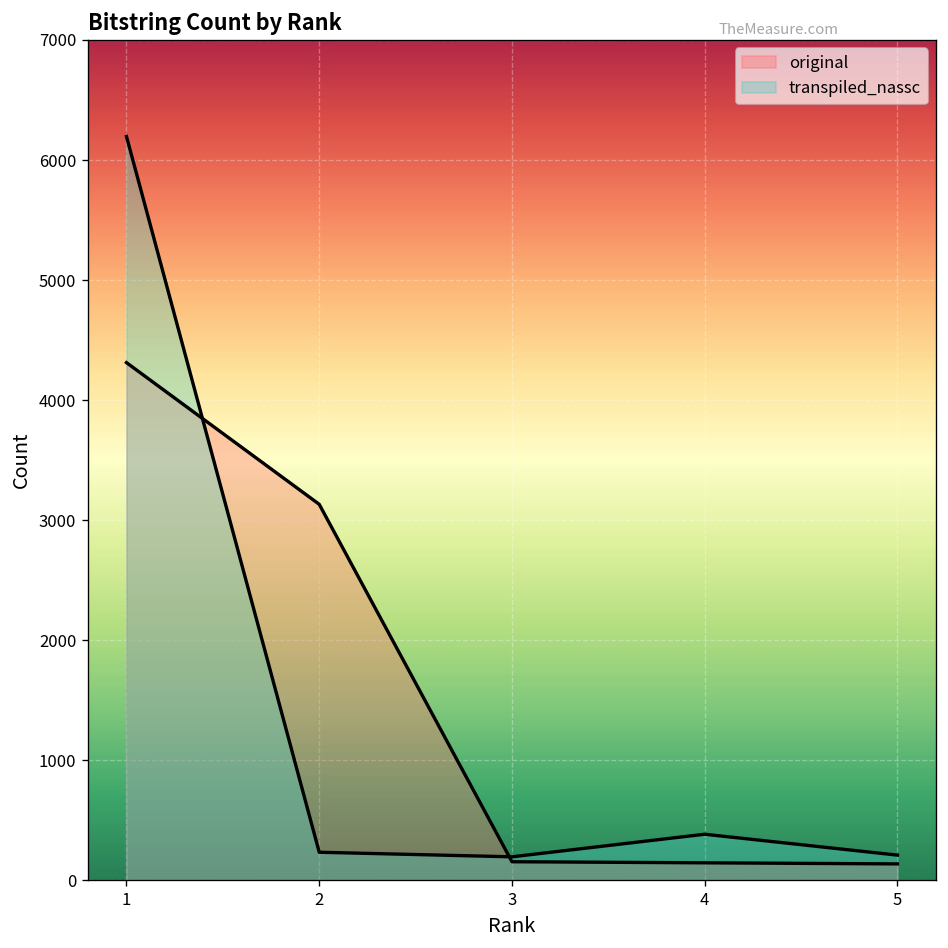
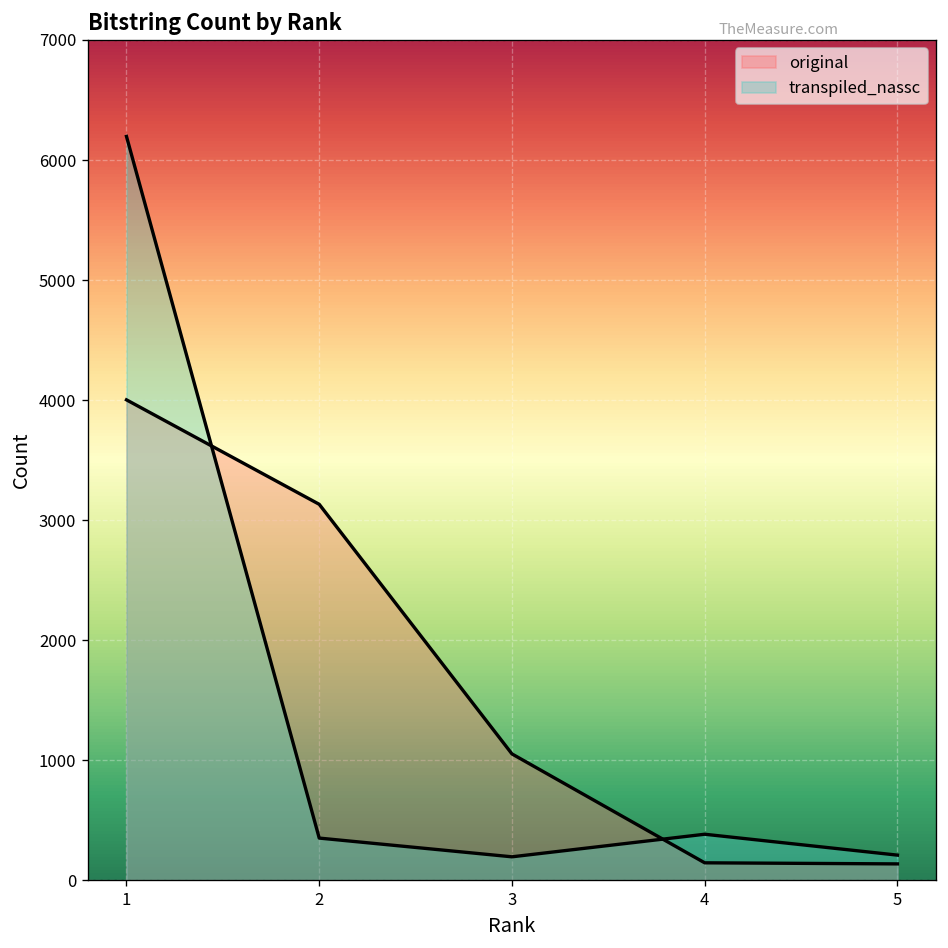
original, 1: 4310 -> 4000
transpiled_nassc, 2: 240 -> 350
original, 3: 160 -> 1050
